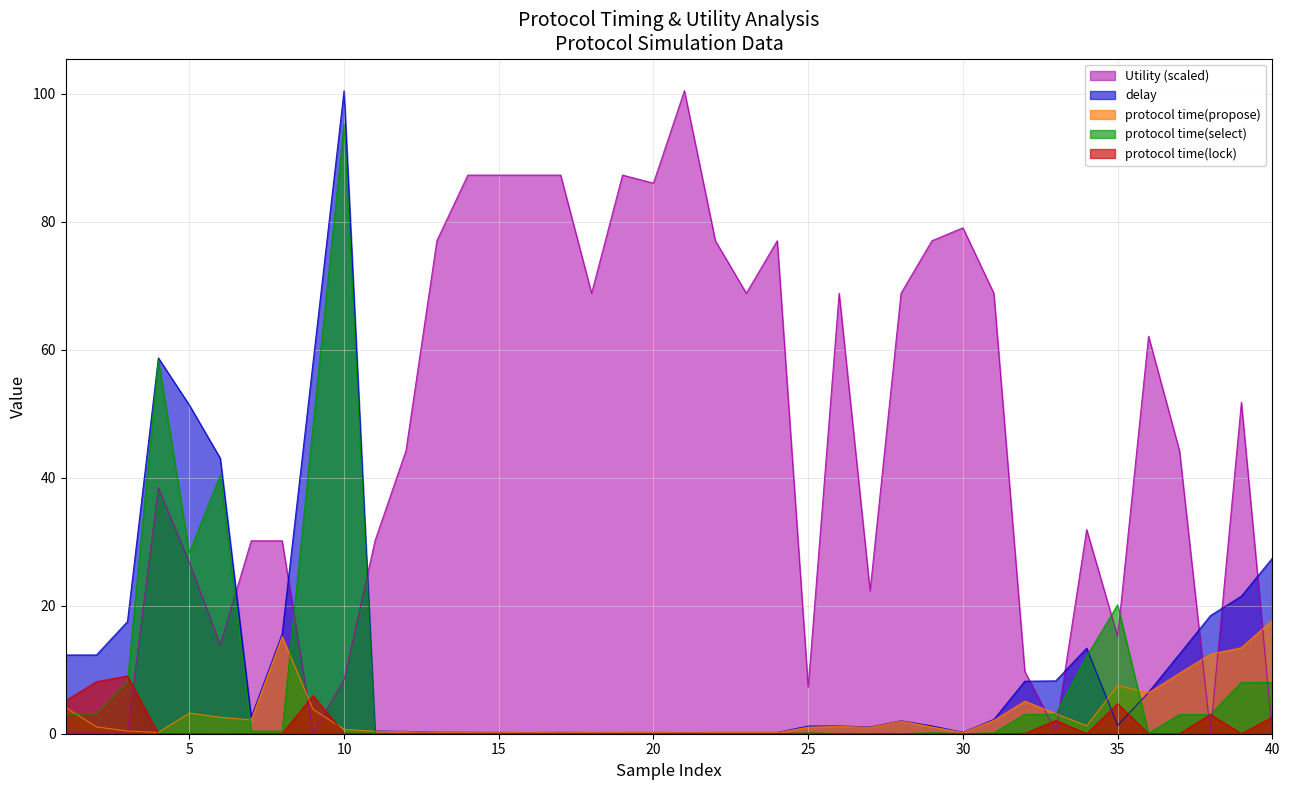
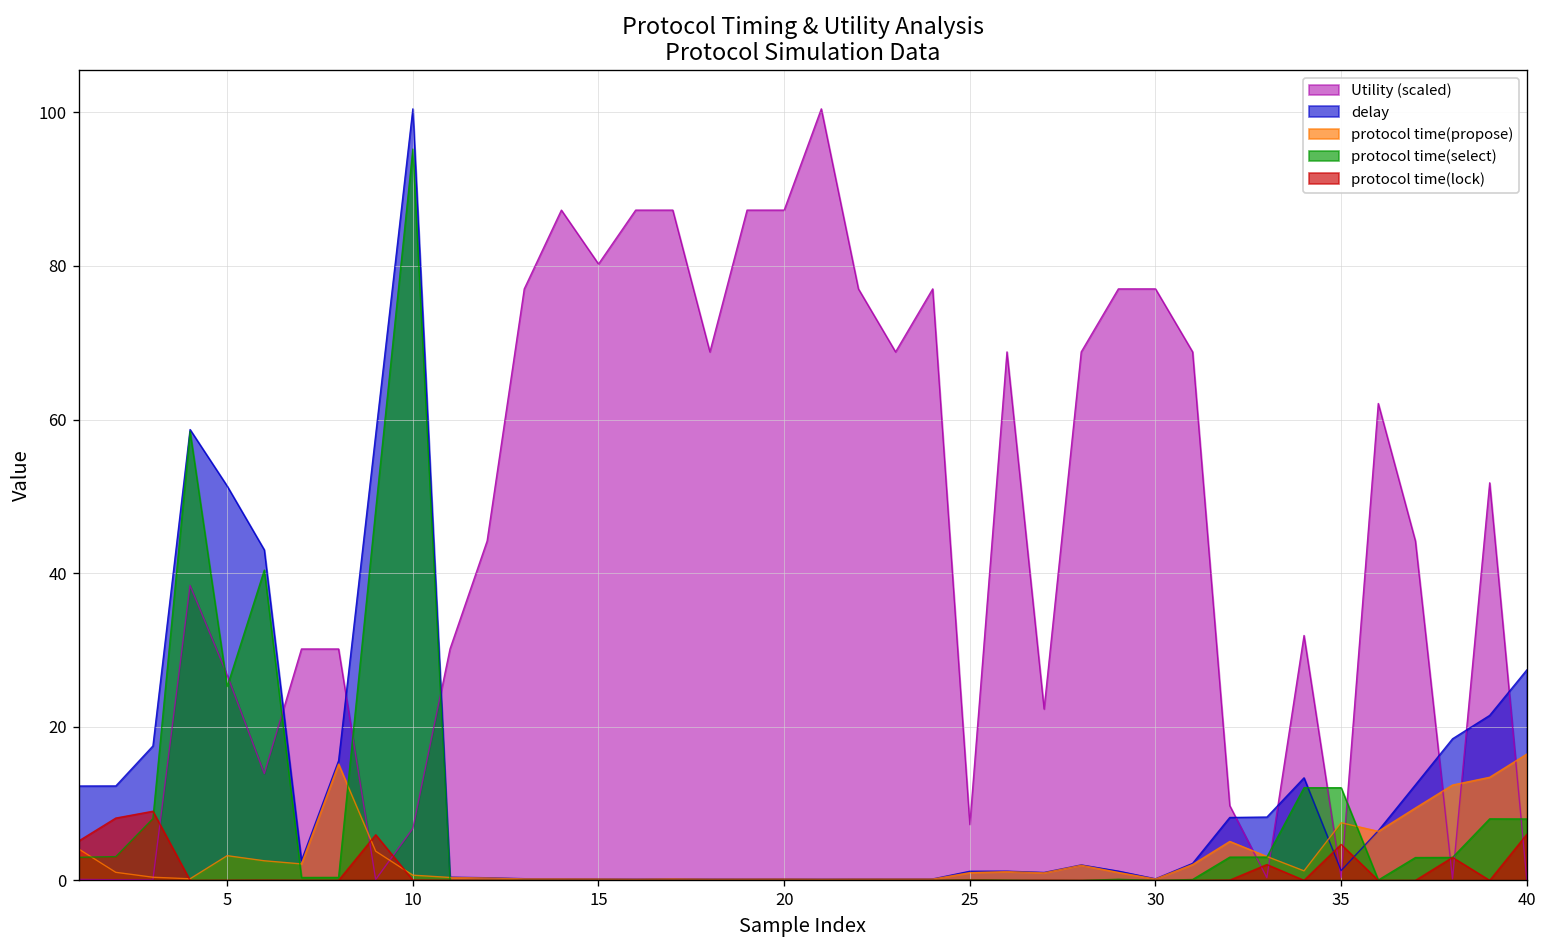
protocol time(select), 5: 28 -> 25
Utility (scaled), 10: 8 -> 7
Utility (scaled), 15: 87 -> 80
Utility (scaled), 20: 86 -> 87
Utility (scaled), 30: 79 -> 77
Utility (scaled), 35: 15 -> 0
protocol time(select), 35: 20 -> 12
protocol time(propose), 40: 18 -> 16
protocol time(lock), 40: 3 -> 6
